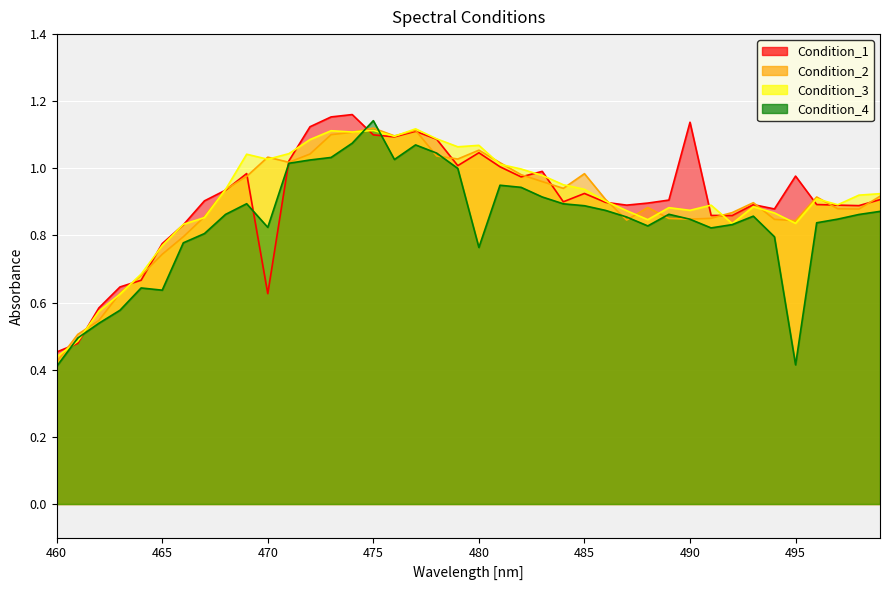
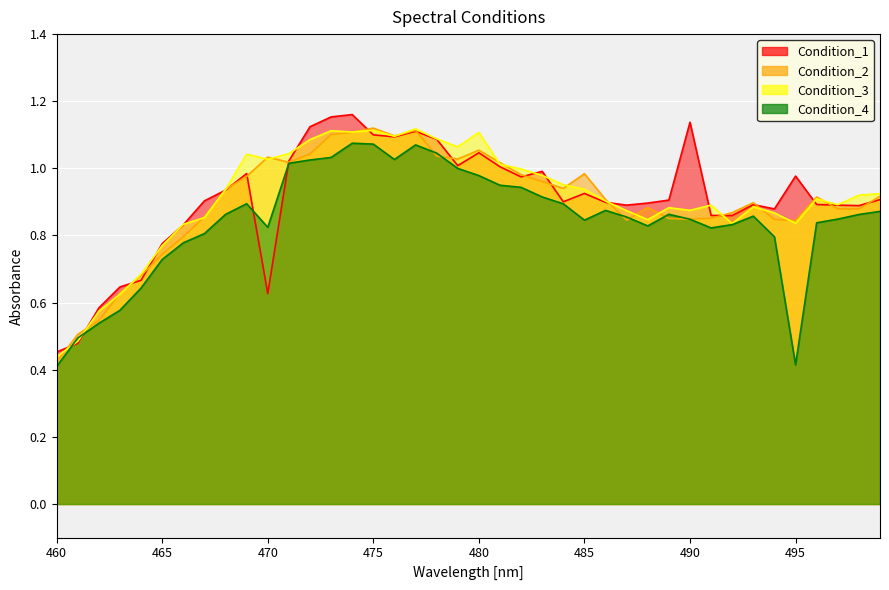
Condition_4, 465: 0.64 -> 0.73
Condition_4, 475: 1.14 -> 1.07
Condition_3, 480: 1.07 -> 1.11
Condition_4, 480: 0.76 -> 0.98
Condition_4, 485: 0.89 -> 0.85
